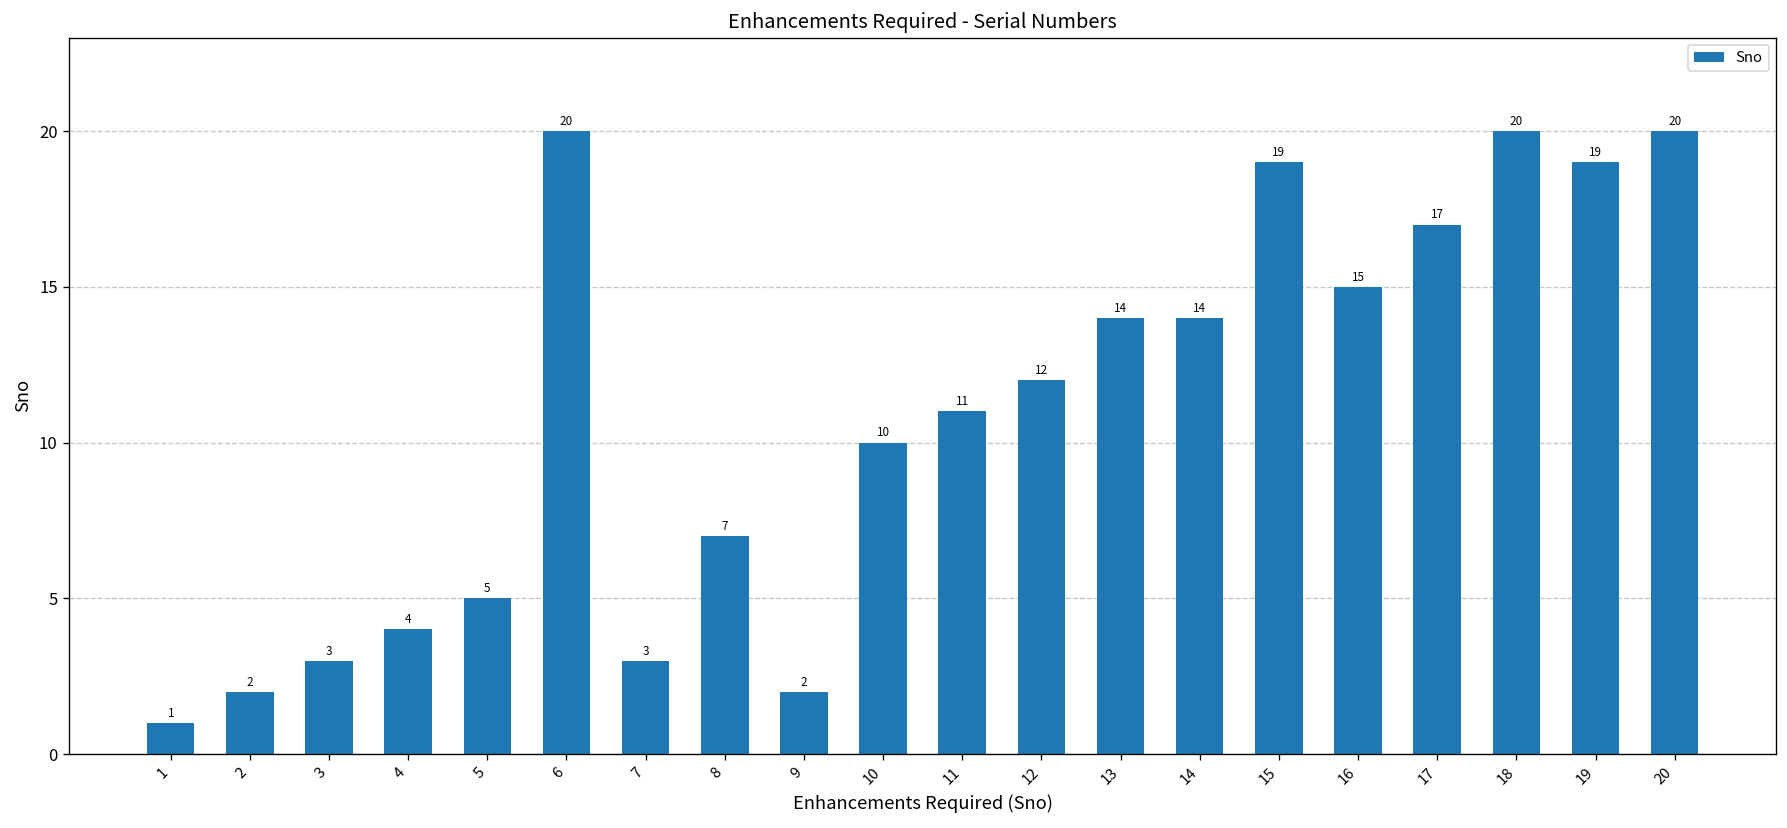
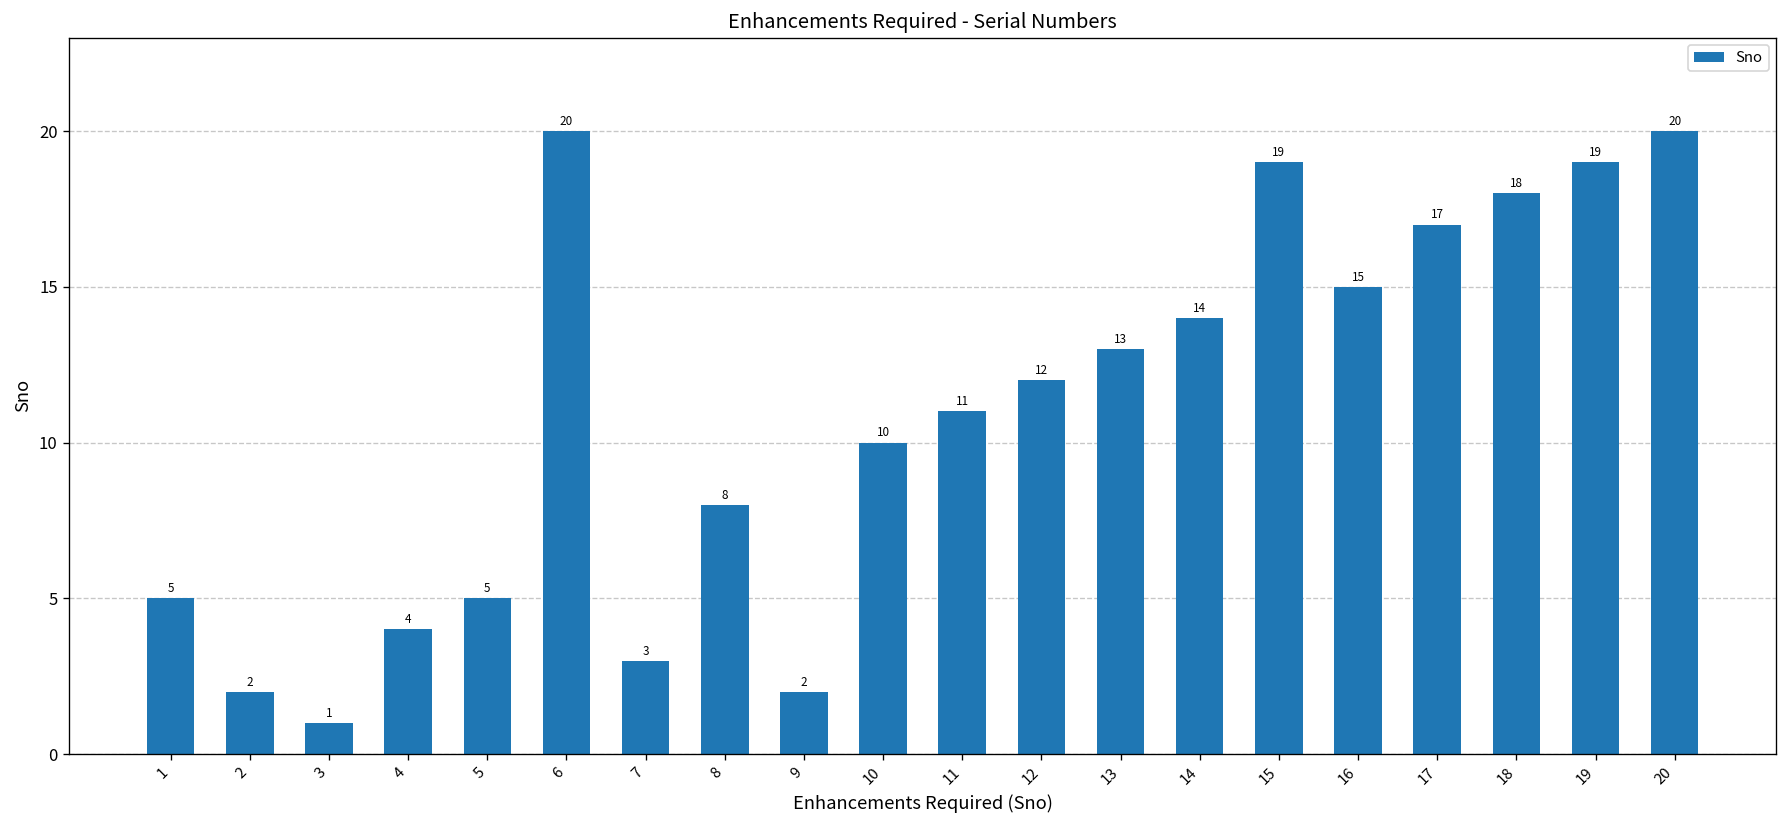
1: 1 -> 5
3: 3 -> 1
8: 7 -> 8
13: 14 -> 13
18: 20 -> 18
